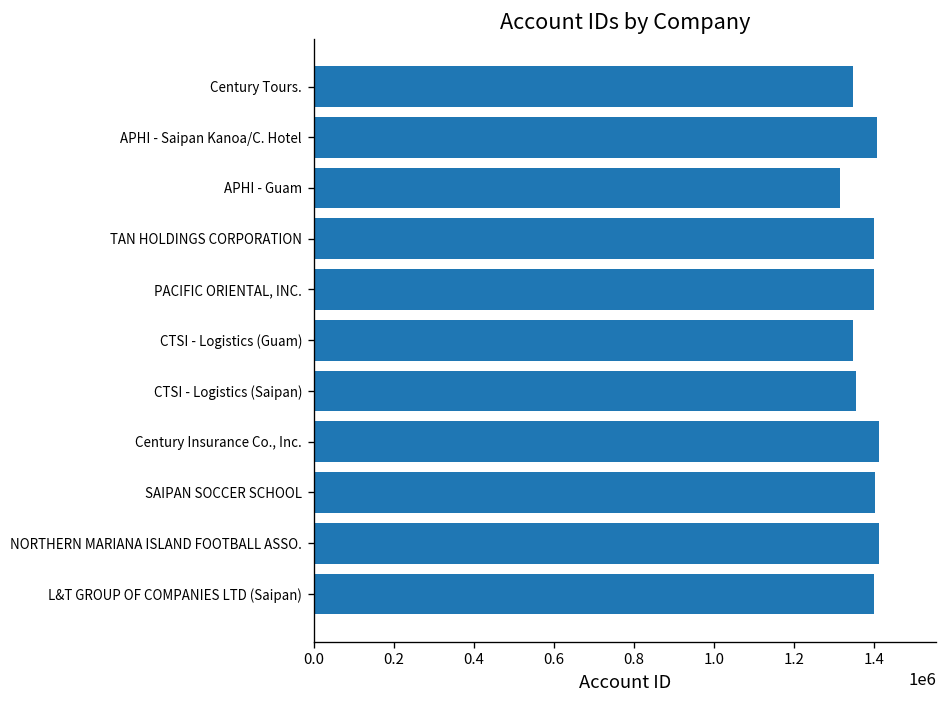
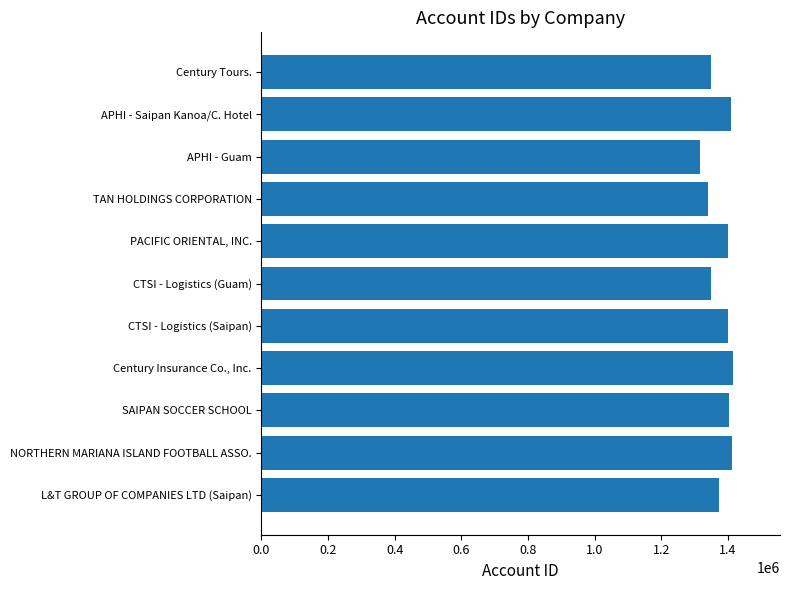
TAN HOLDINGS CORPORATION: 1400000 -> 1340000
CTSI - Logistics (Saipan): 1360000 -> 1400000
L&T GROUP OF COMPANIES LTD (Saipan): 1400000 -> 1370000
